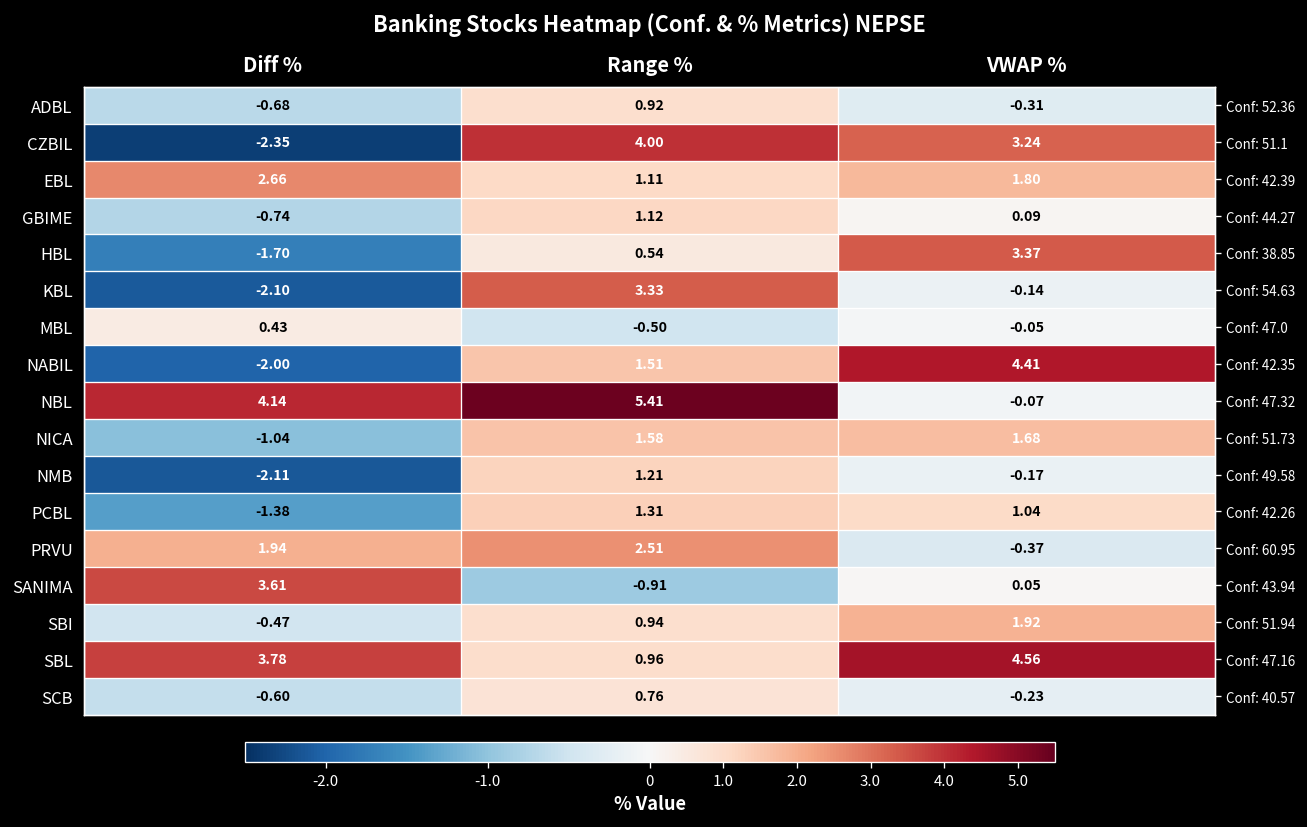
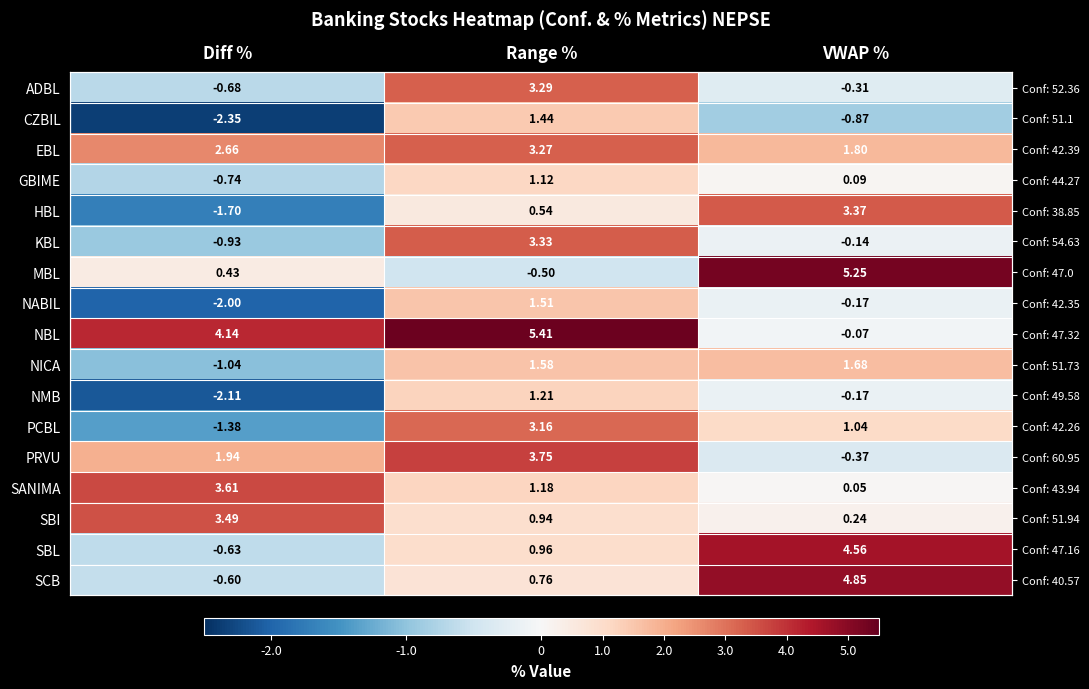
ADBL, Range %: 0.92 -> 3.29
CZBIL, Range %: 4.00 -> 1.44
CZBIL, VWAP %: 3.24 -> -0.87
EBL, Range %: 1.11 -> 3.27
KBL, Diff %: -2.10 -> -0.93
MBL, VWAP %: -0.05 -> 5.25
NABIL, VWAP %: 4.41 -> -0.17
PCBL, Range %: 1.31 -> 3.16
PRVU, Range %: 2.51 -> 3.75
SANIMA, Range %: -0.91 -> 1.18
SBI, Diff %: -0.47 -> 3.49
SBI, VWAP %: 1.92 -> 0.24
SBL, Diff %: 3.78 -> -0.63
SCB, VWAP %: -0.23 -> 4.85
